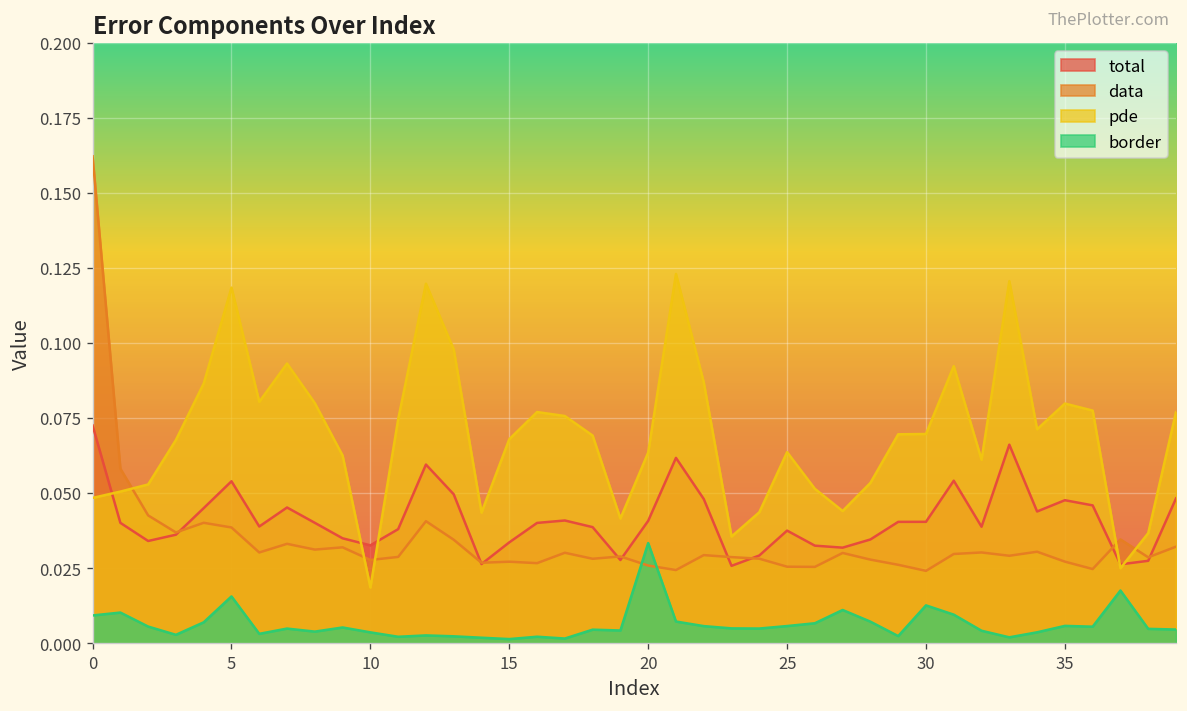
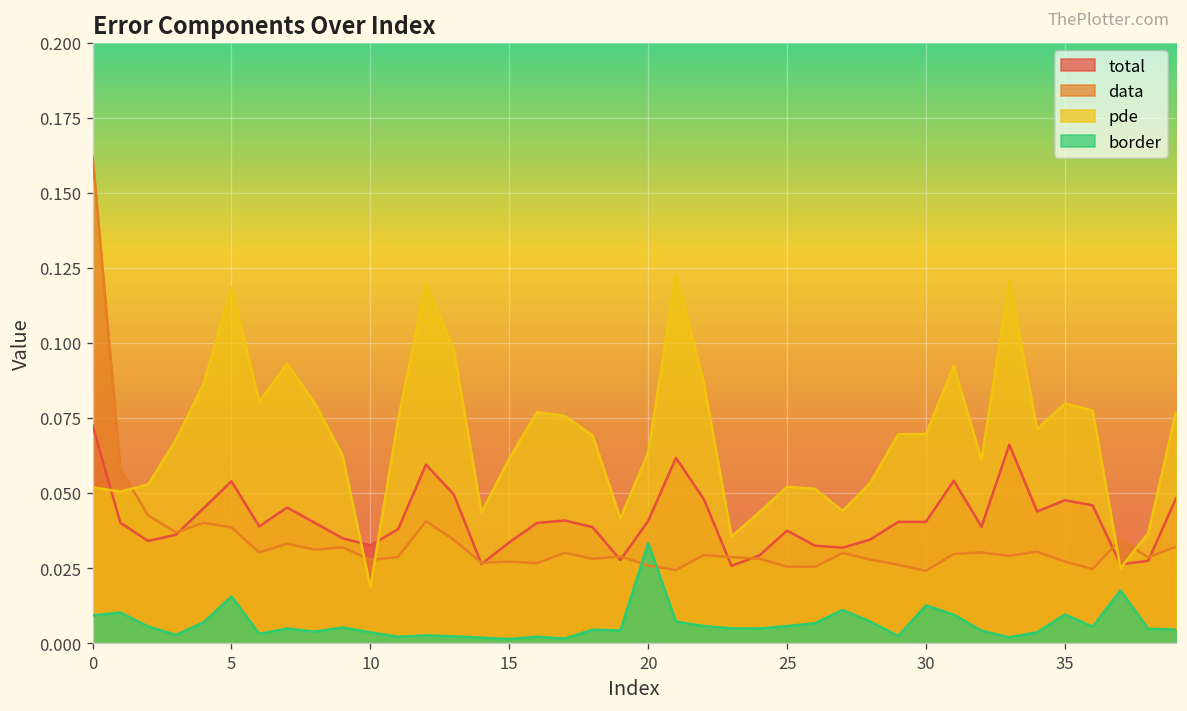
pde, 0: 0.048 -> 0.052
pde, 15: 0.068 -> 0.062
pde, 25: 0.064 -> 0.052
border, 35: 0.006 -> 0.010
